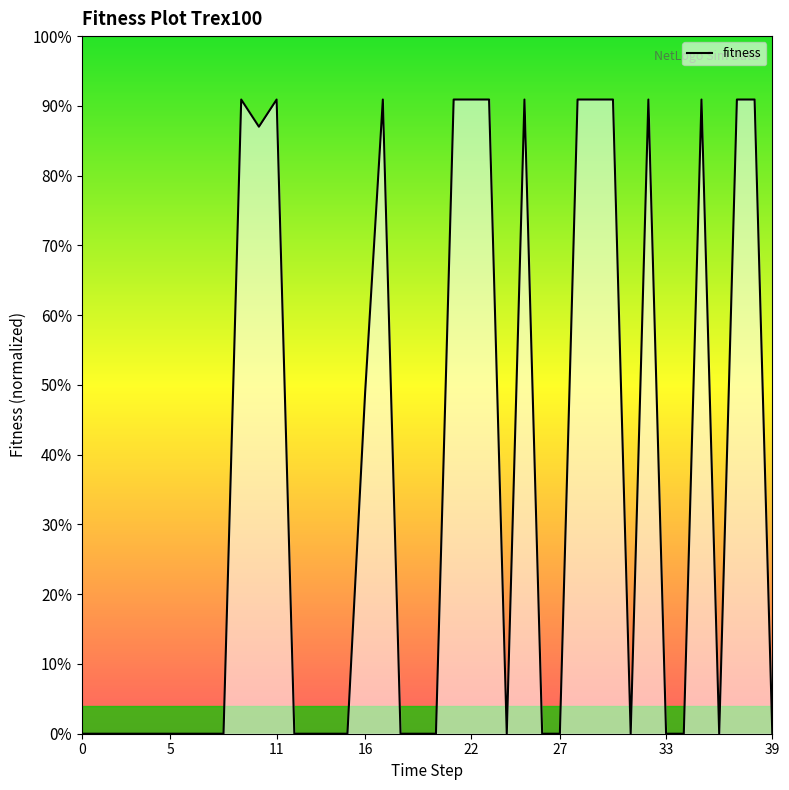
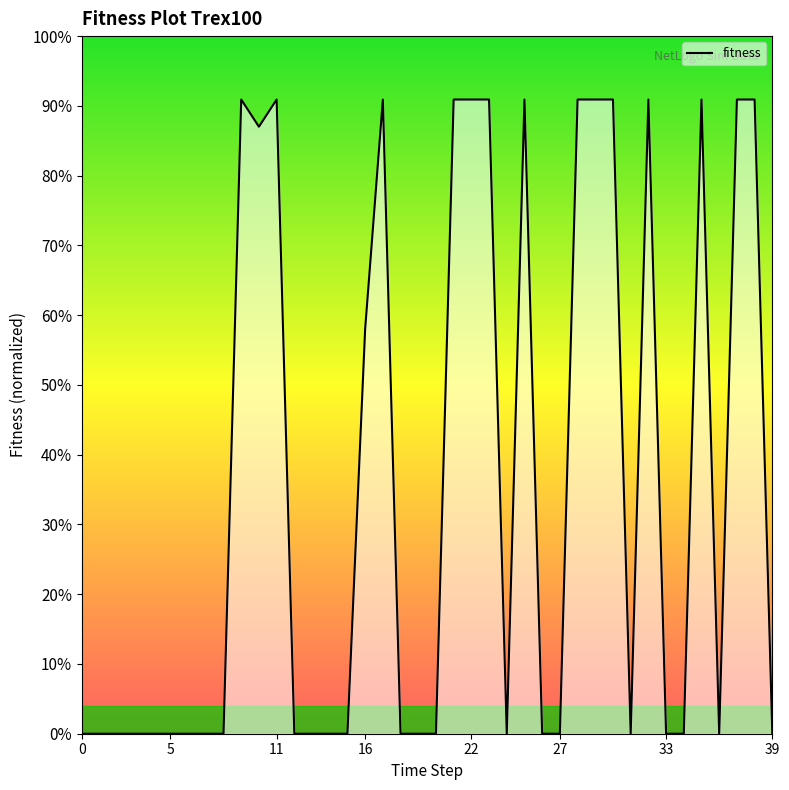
16: 49% -> 58%
